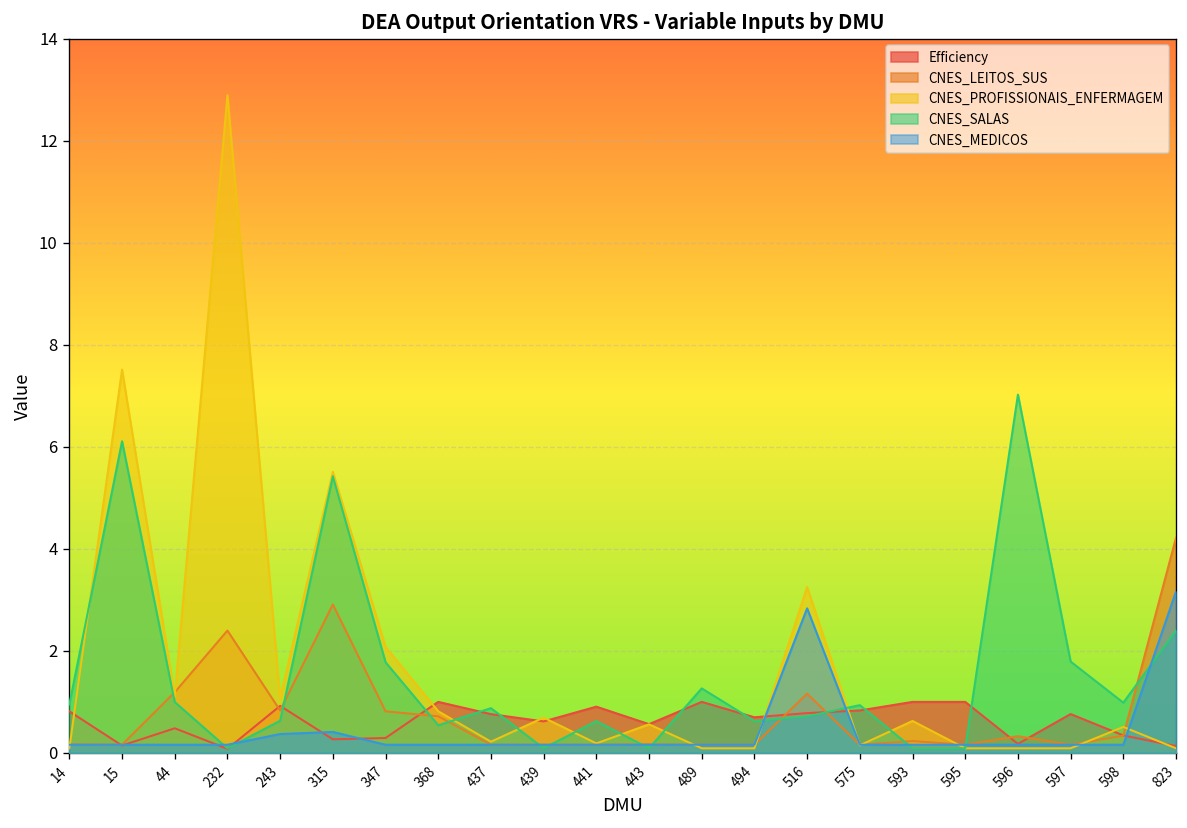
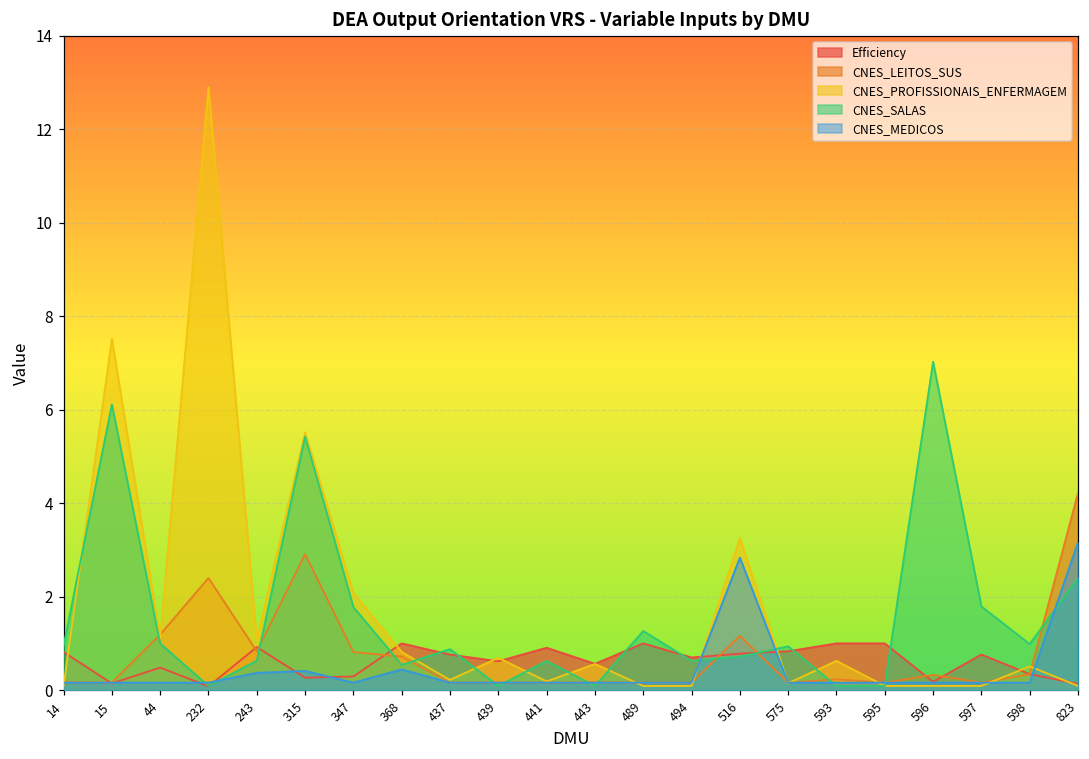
CNES_MEDICOS, 368: 0.2 -> 0.4
